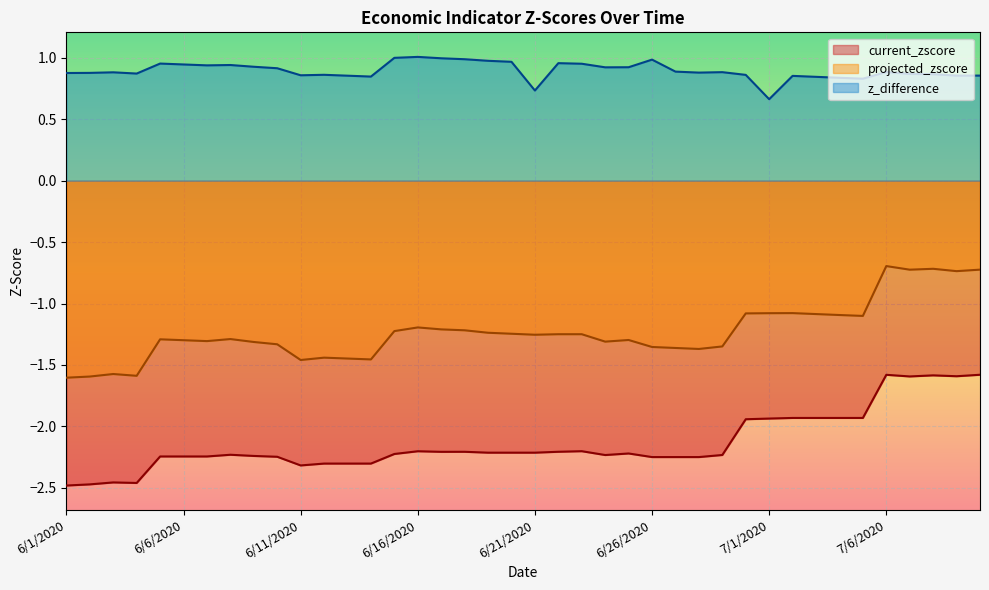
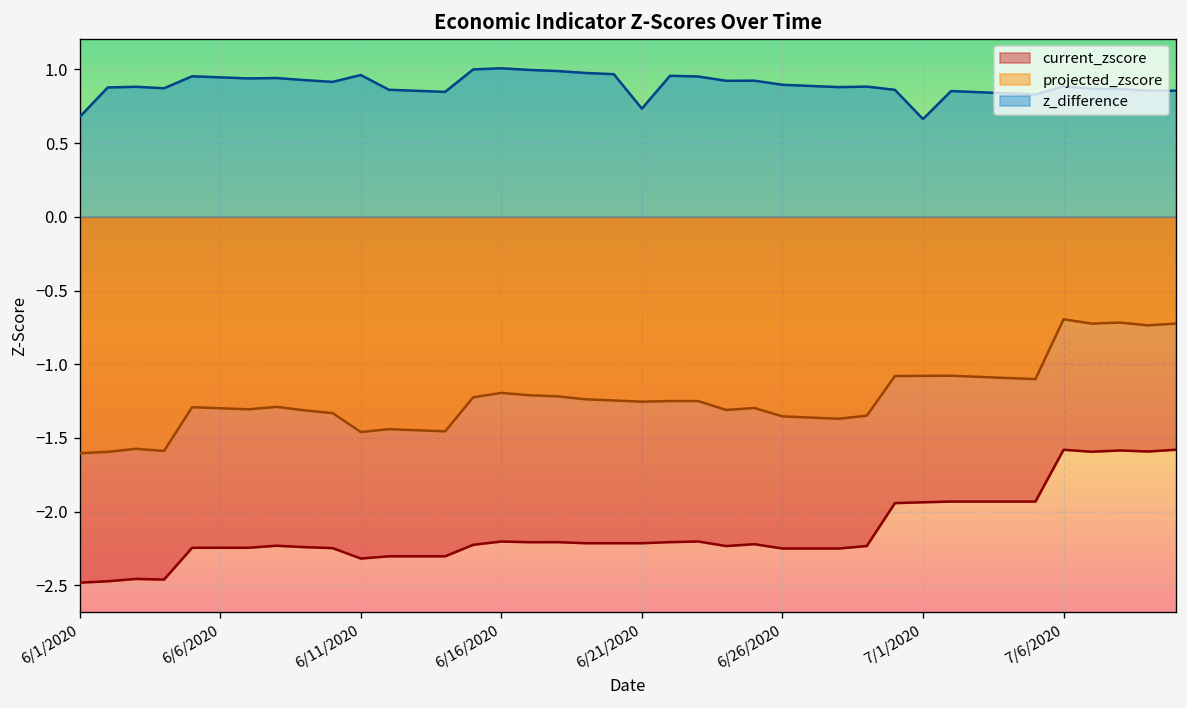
z_difference, 6/1/2020: 0.88 -> 0.68
z_difference, 6/11/2020: 0.86 -> 0.96
z_difference, 6/26/2020: 0.99 -> 0.90
